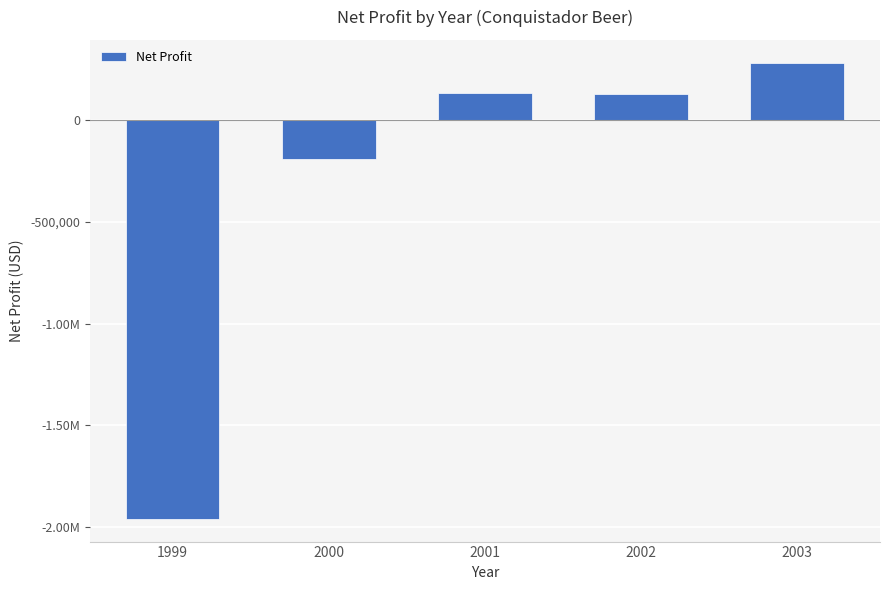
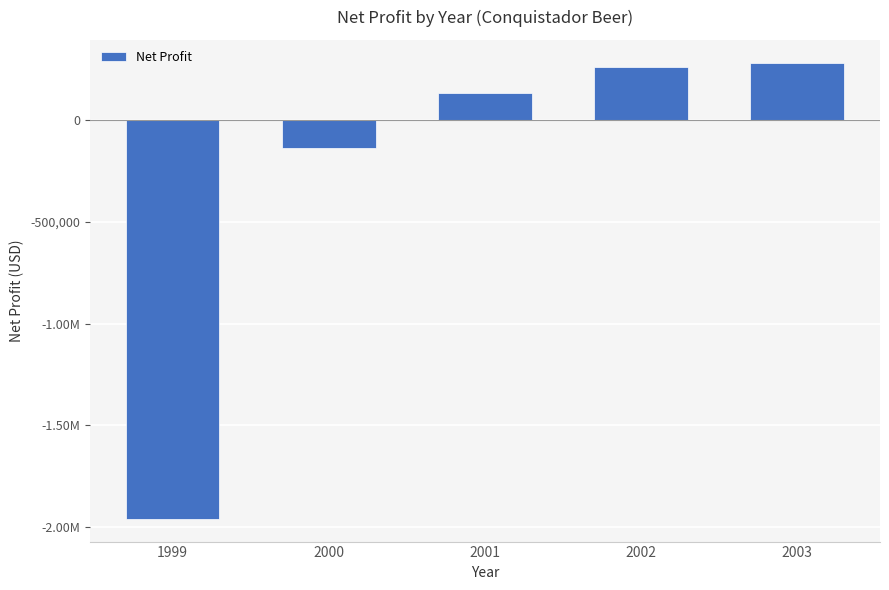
2000: -190,000 -> -140,000
2002: 130,000 -> 260,000
